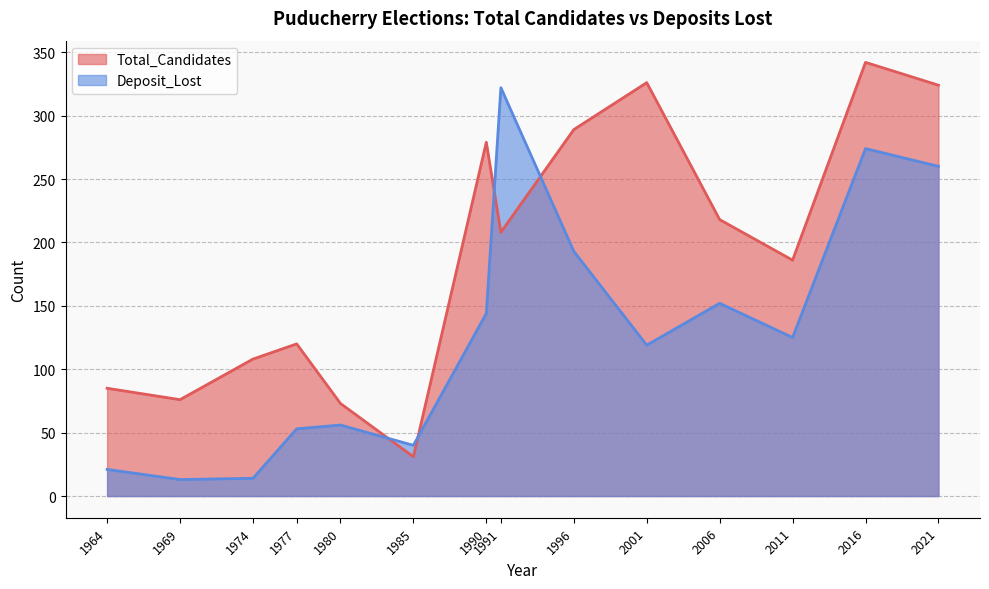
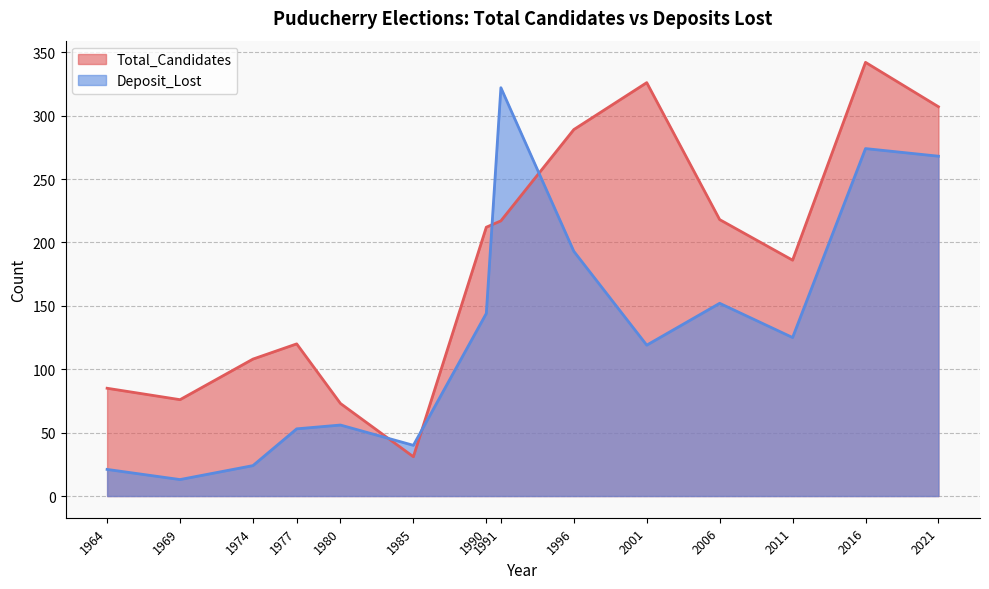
Deposit_Lost, 1974: 14 -> 24
Total_Candidates, 1990: 279 -> 212
Total_Candidates, 1991: 208 -> 217
Total_Candidates, 2021: 324 -> 307
Deposit_Lost, 2021: 260 -> 268
